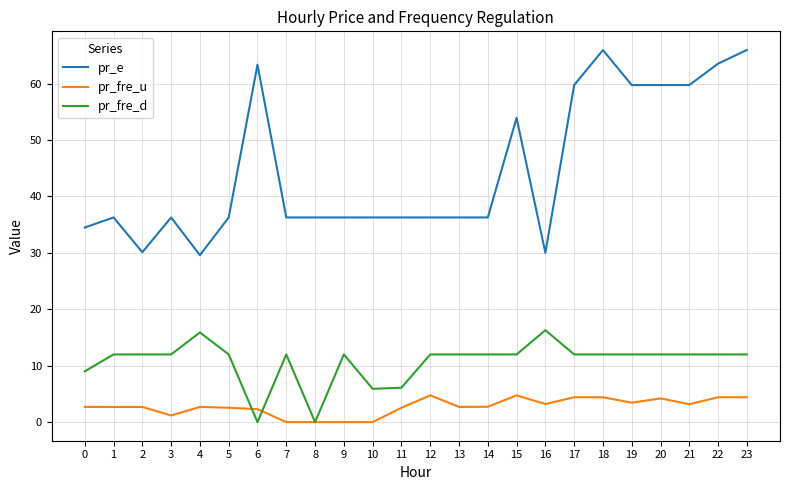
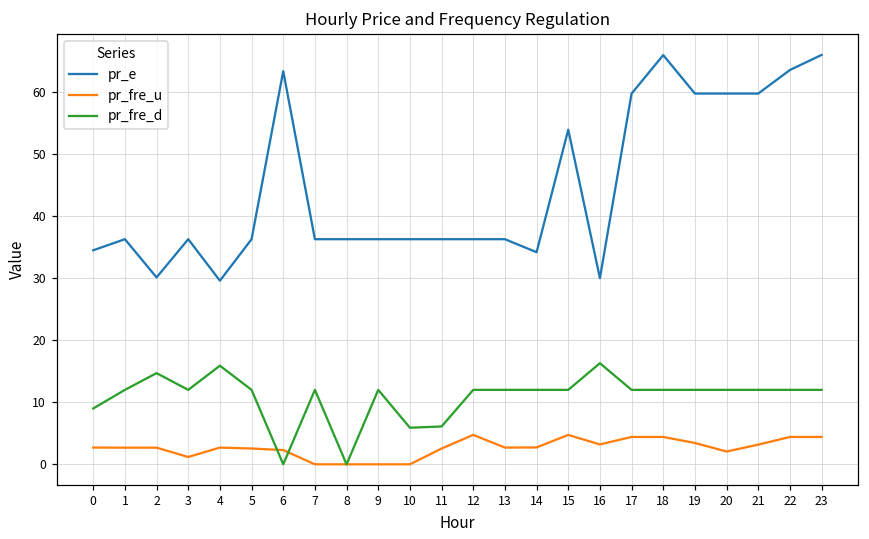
pr_fre_d, 2: 12 -> 15
pr_e, 14: 36 -> 34
pr_fre_u, 20: 4 -> 2
